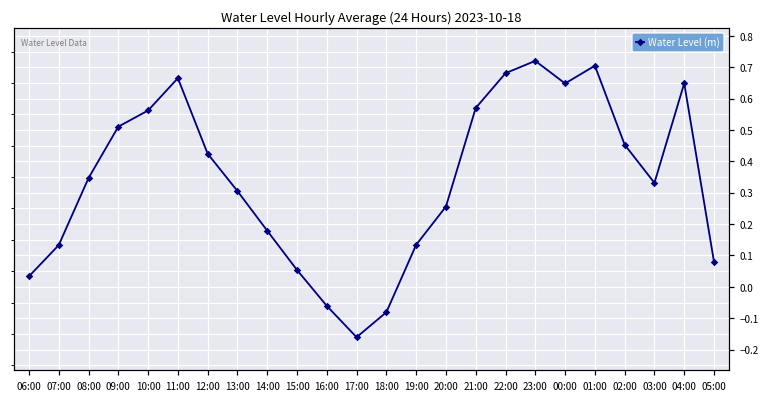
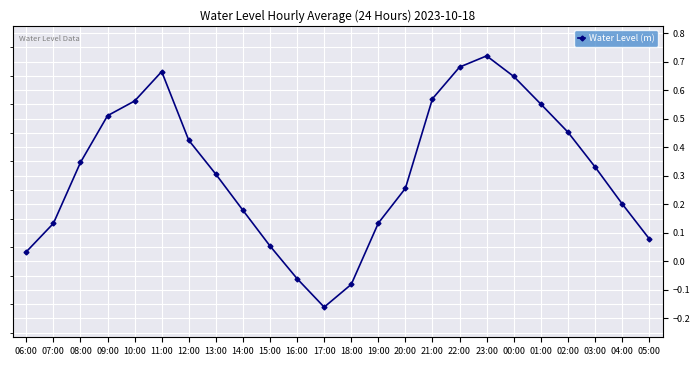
01:00: 0.70 -> 0.55
04:00: 0.65 -> 0.20
